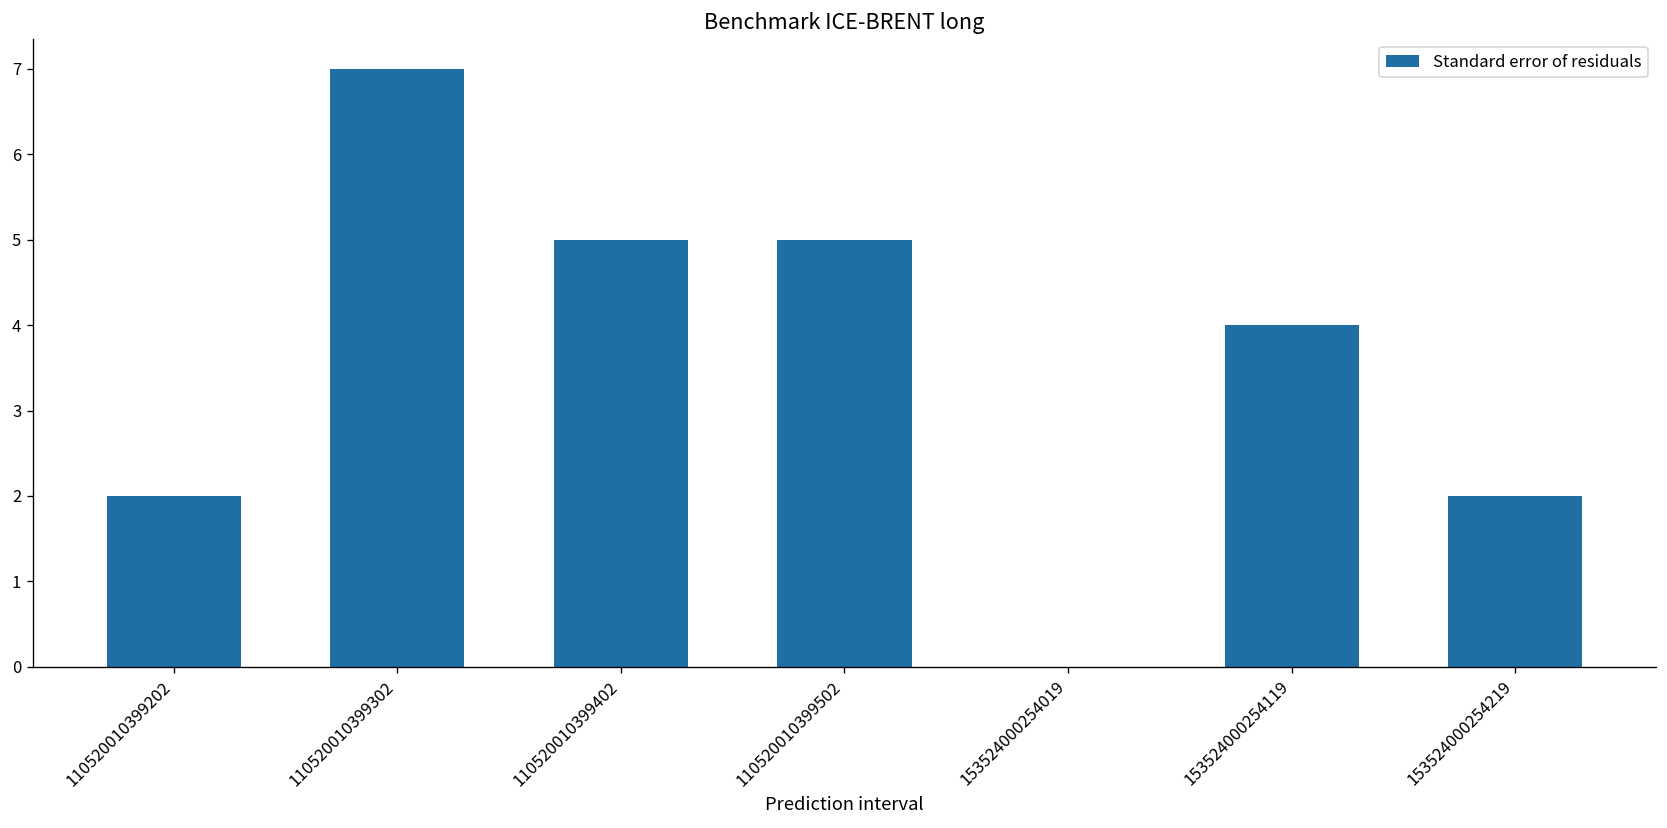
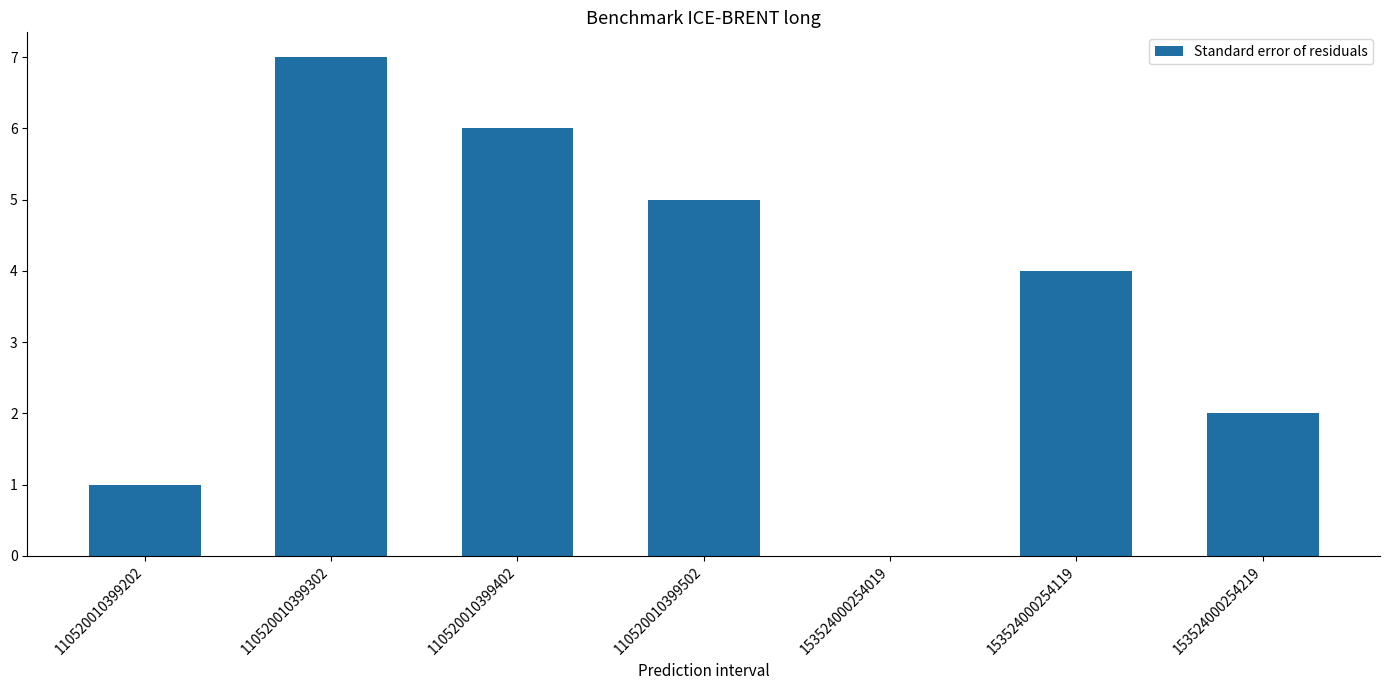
110520010399202: 2 -> 1
110520010399402: 5 -> 6
